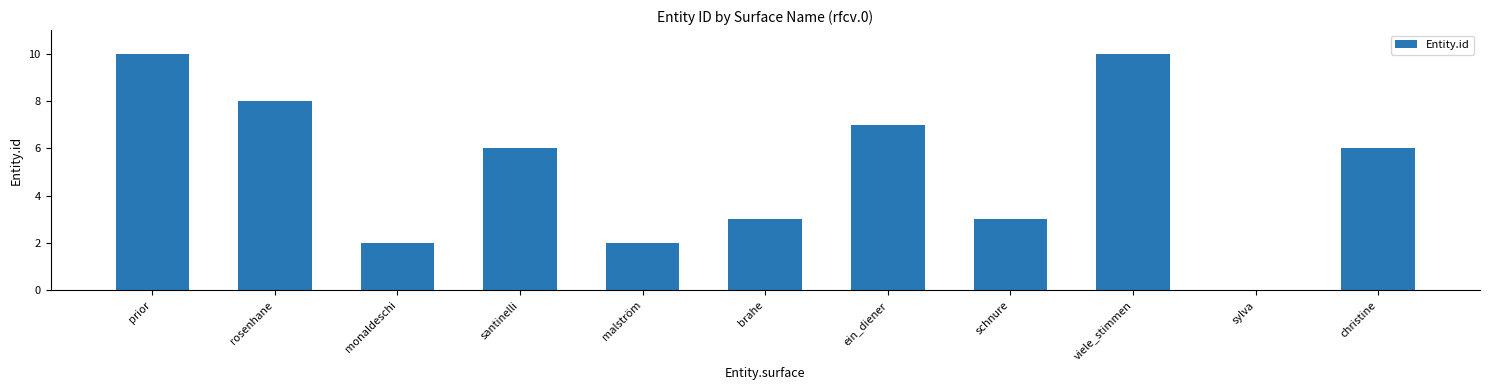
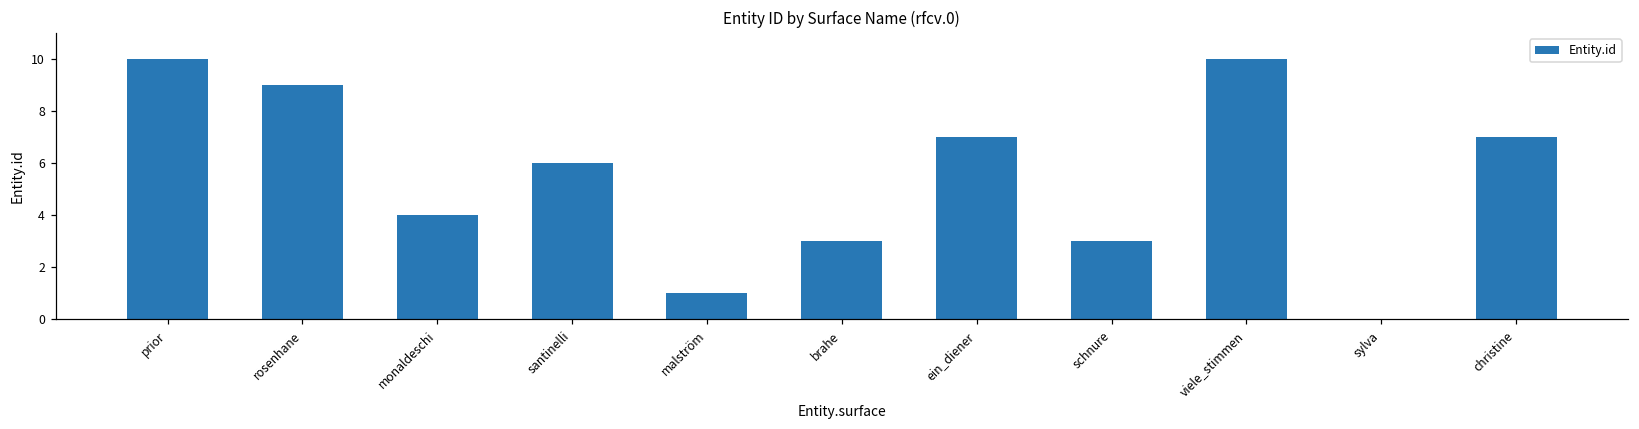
rosenhane: 8 -> 9
monaldeschi: 2 -> 4
malström: 2 -> 1
christine: 6 -> 7
